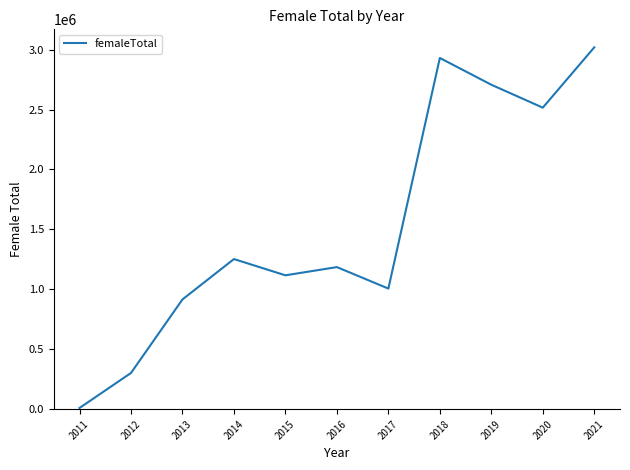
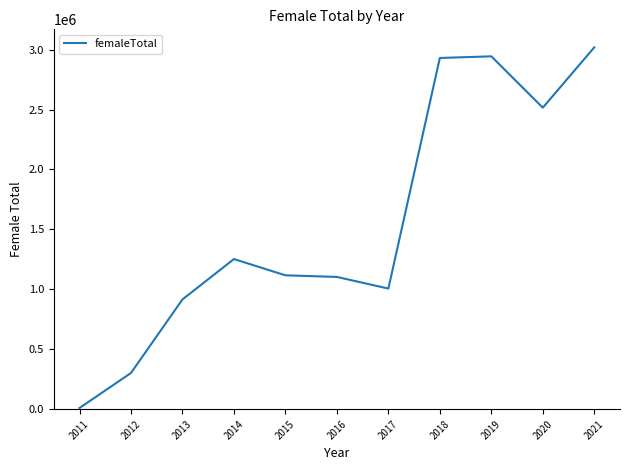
2016: 1190000 -> 1100000
2019: 2710000 -> 2940000
